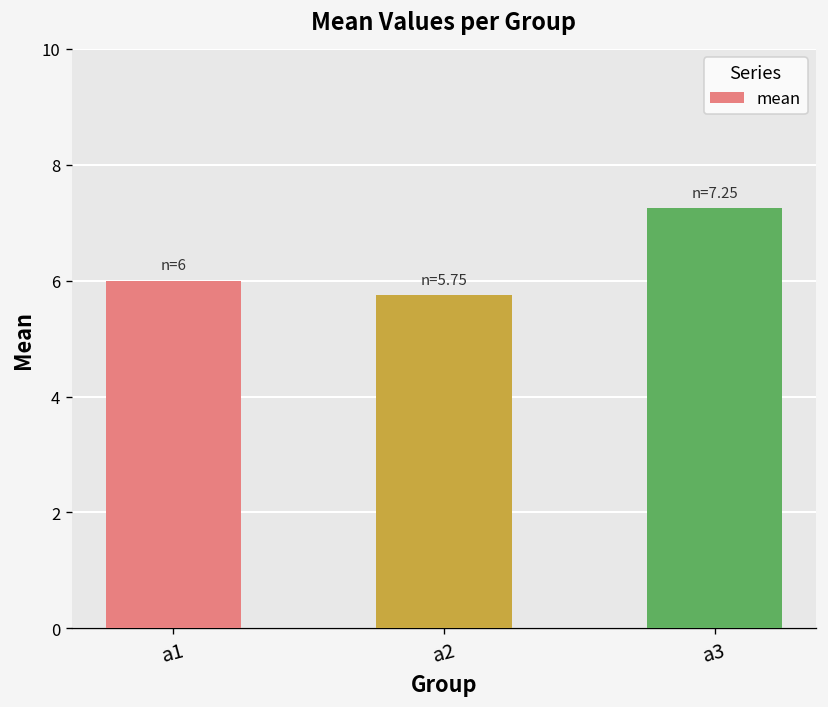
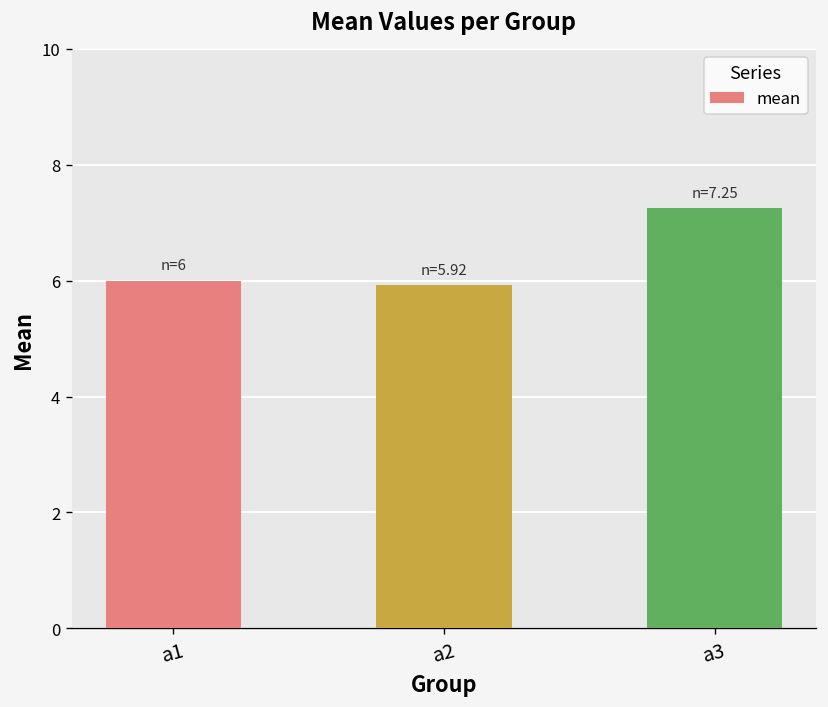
a2: 5.75 -> 5.92
